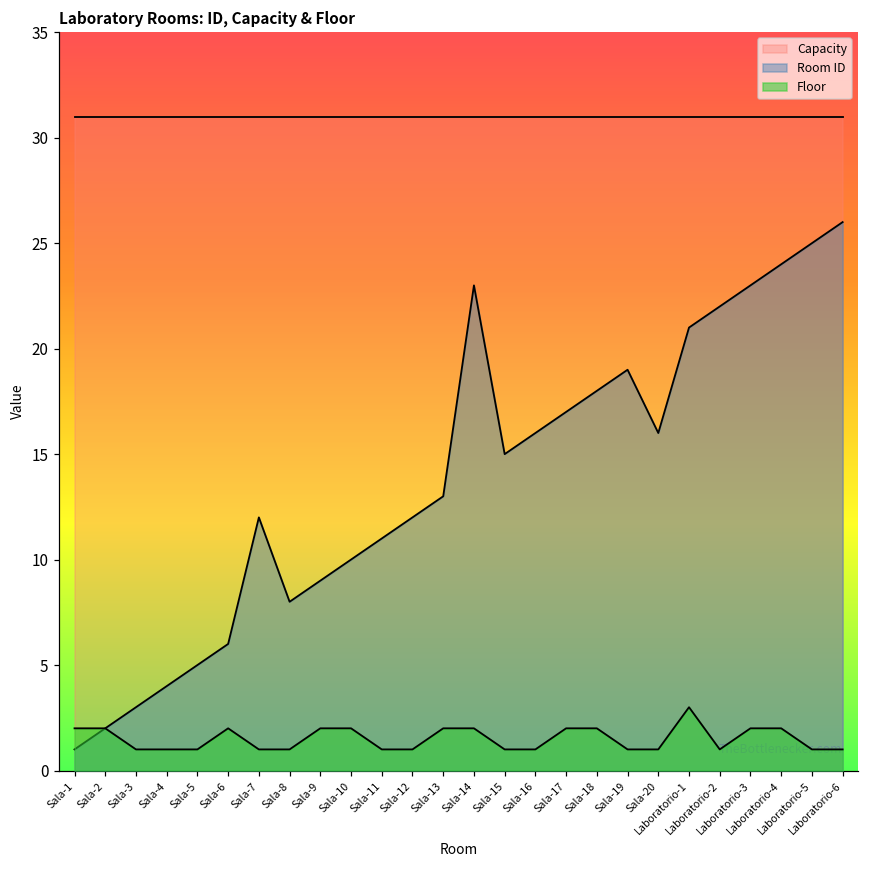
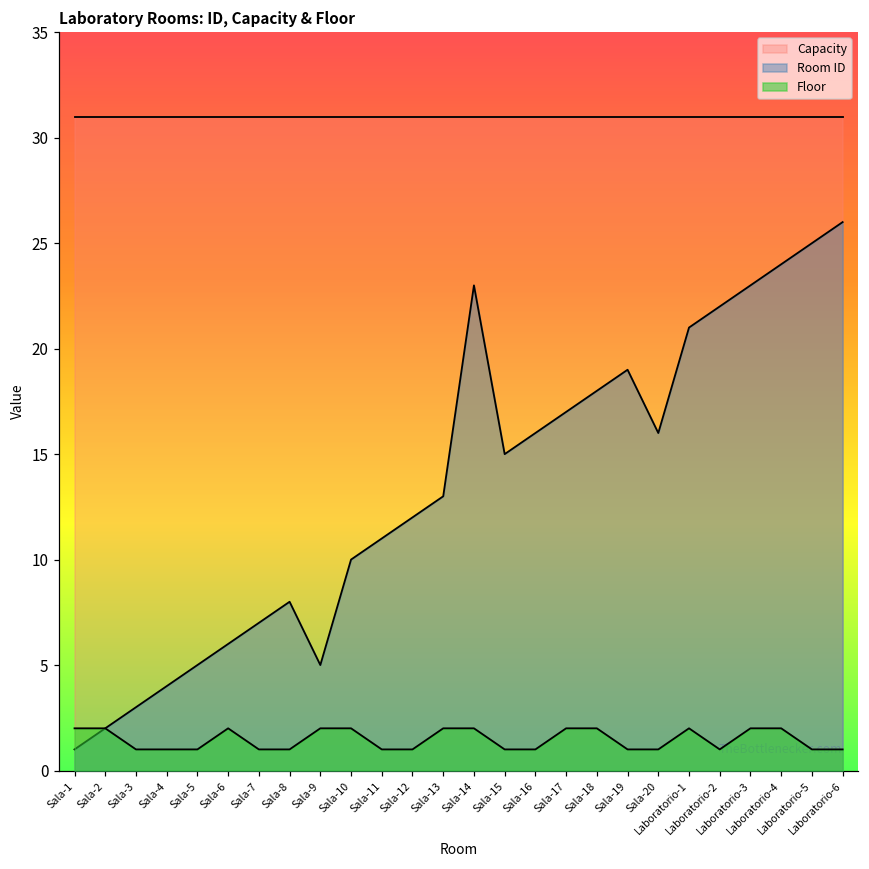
Room ID, Sala-7: 12 -> 7
Room ID, Sala-9: 9 -> 5
Floor, Laboratorio-1: 3 -> 2
